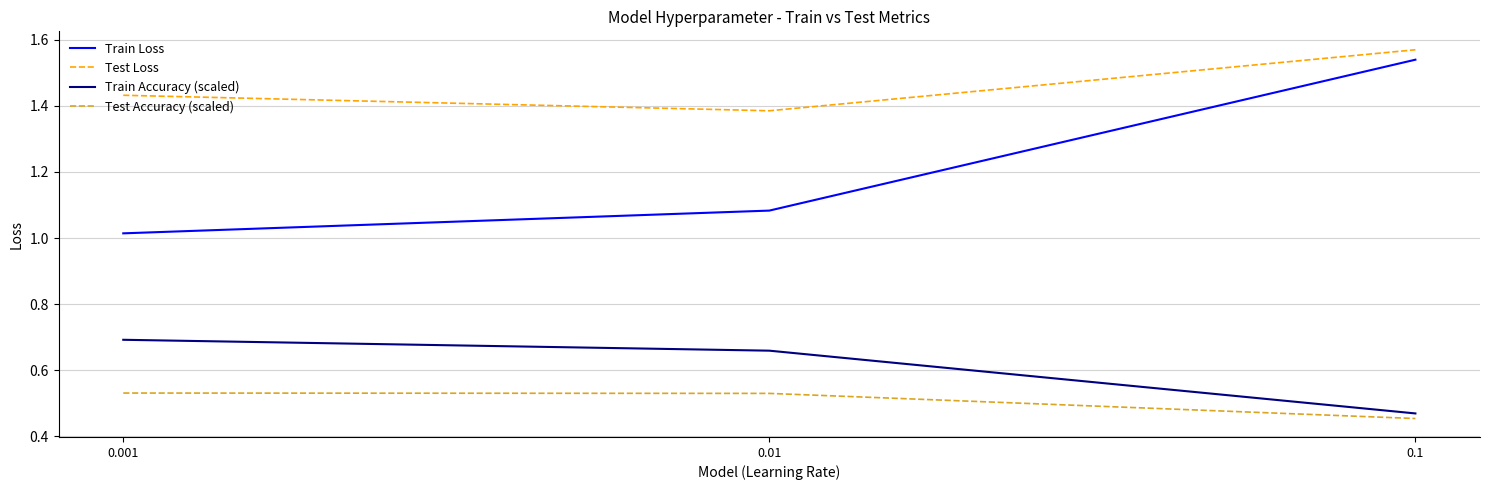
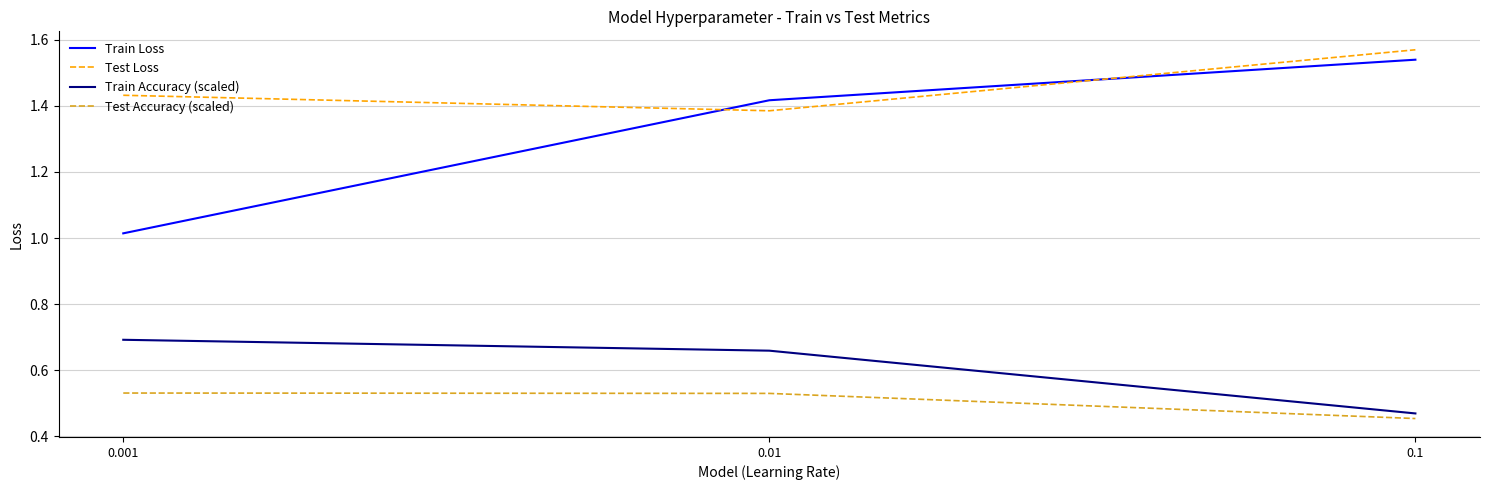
Train Loss, 0.01: 1.08 -> 1.42
